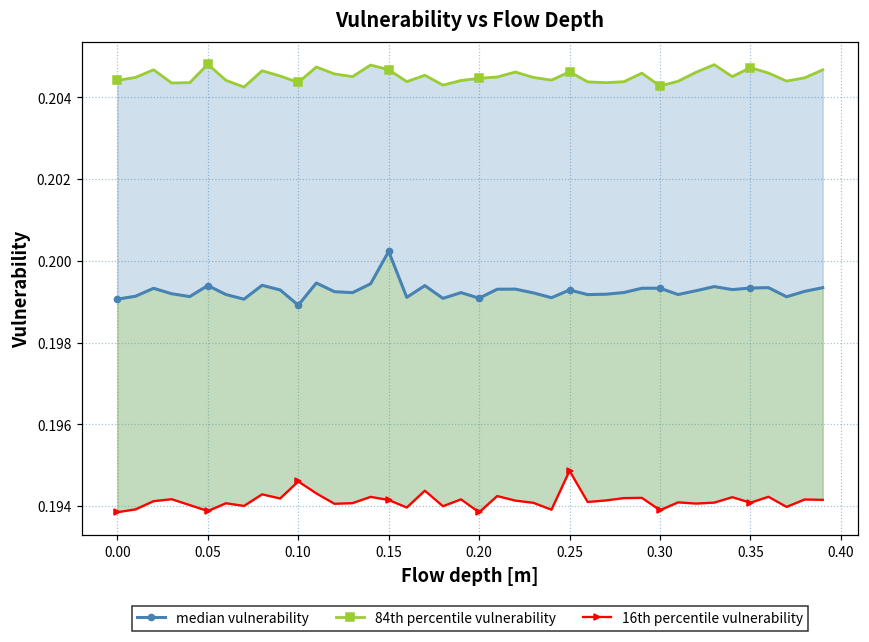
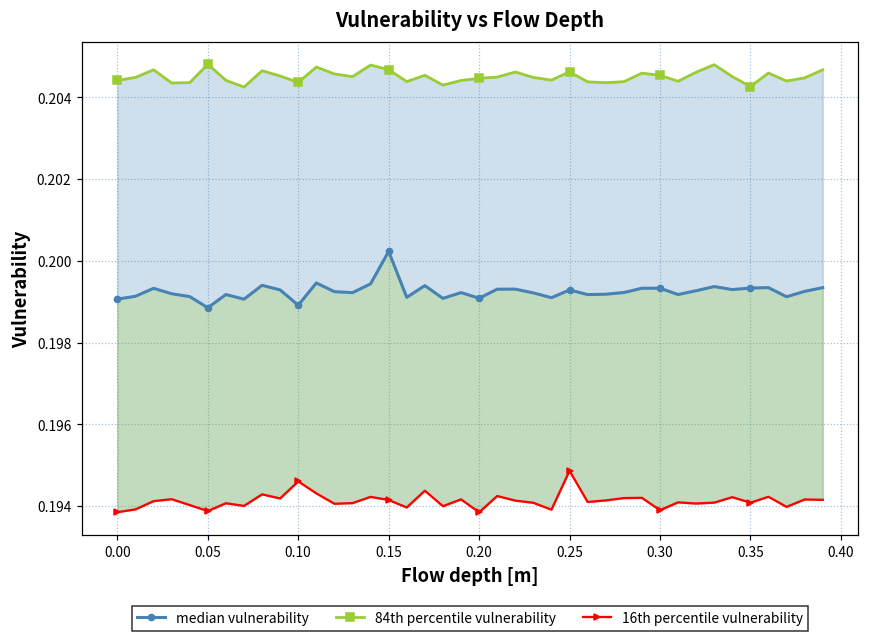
median vulnerability, 0.05: 0.1994 -> 0.1989
84th percentile vulnerability, 0.30: 0.2043 -> 0.2045
84th percentile vulnerability, 0.35: 0.2047 -> 0.2043
